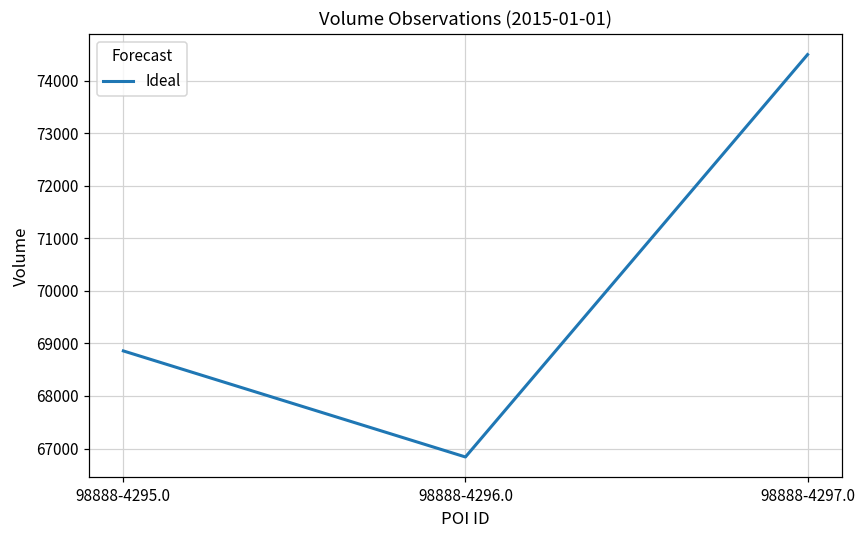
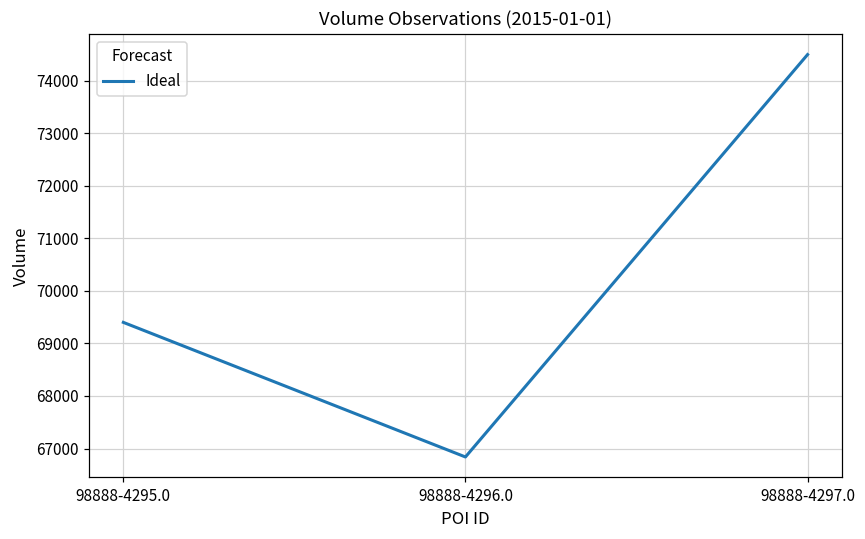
98888-4295.0: 68900 -> 69400
